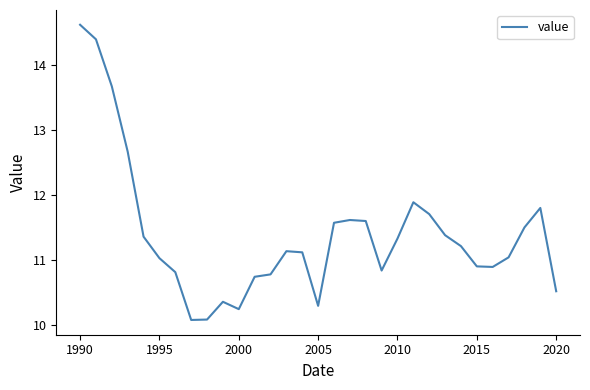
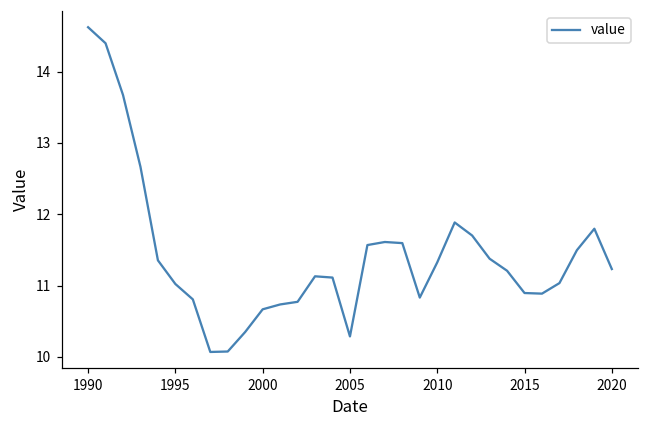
2000: 10.2 -> 10.7
2020: 10.5 -> 11.2
